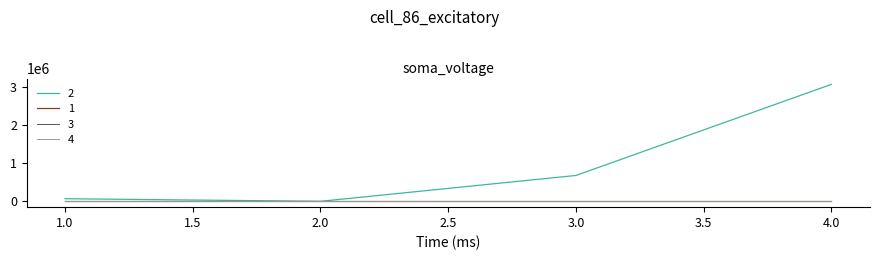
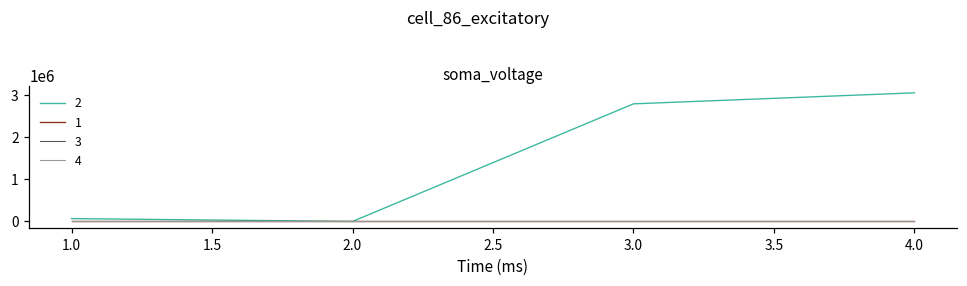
2, 3.0: 700000 -> 2800000
